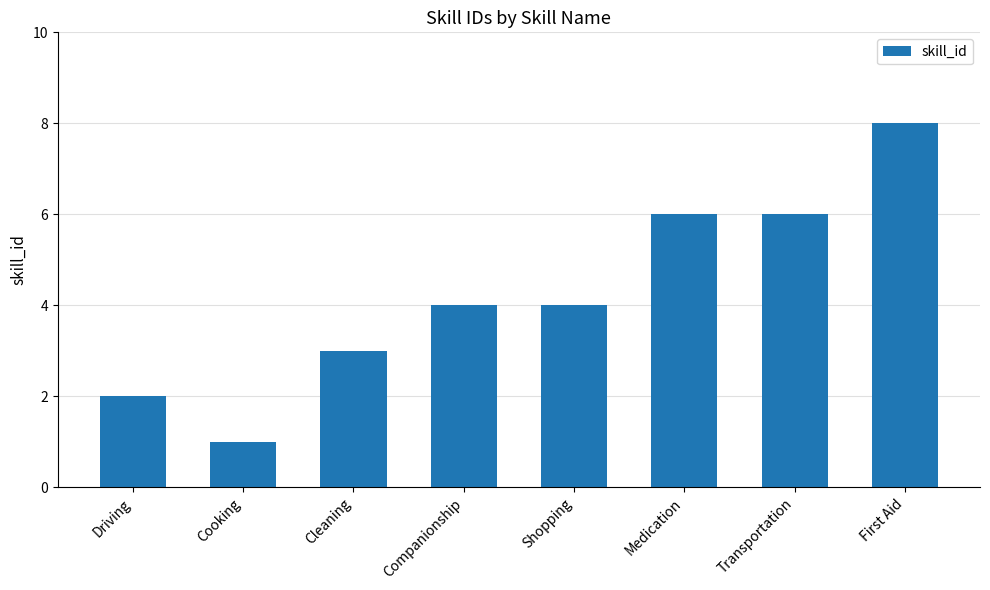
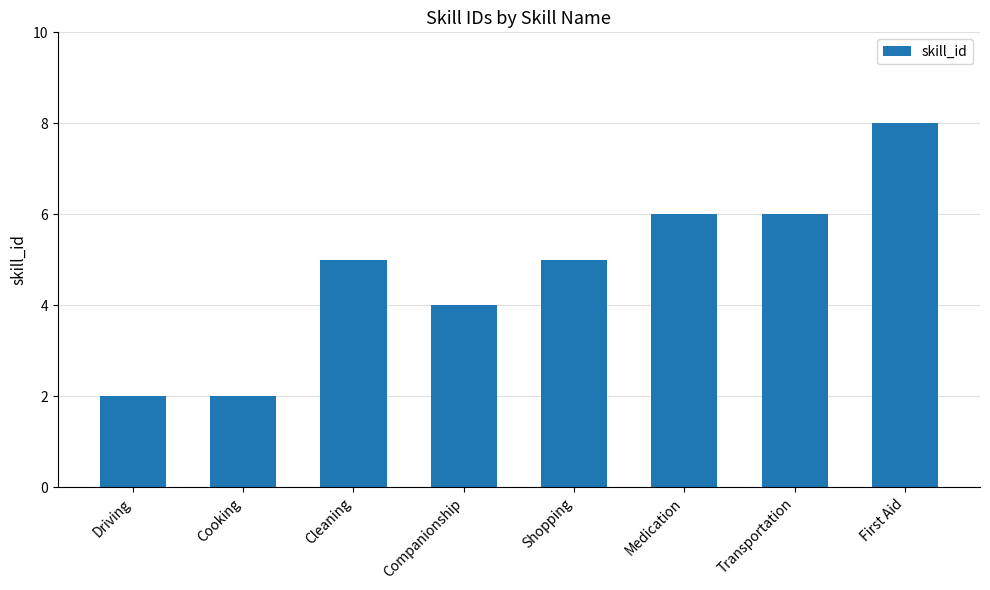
Cooking: 1 -> 2
Cleaning: 3 -> 5
Shopping: 4 -> 5
